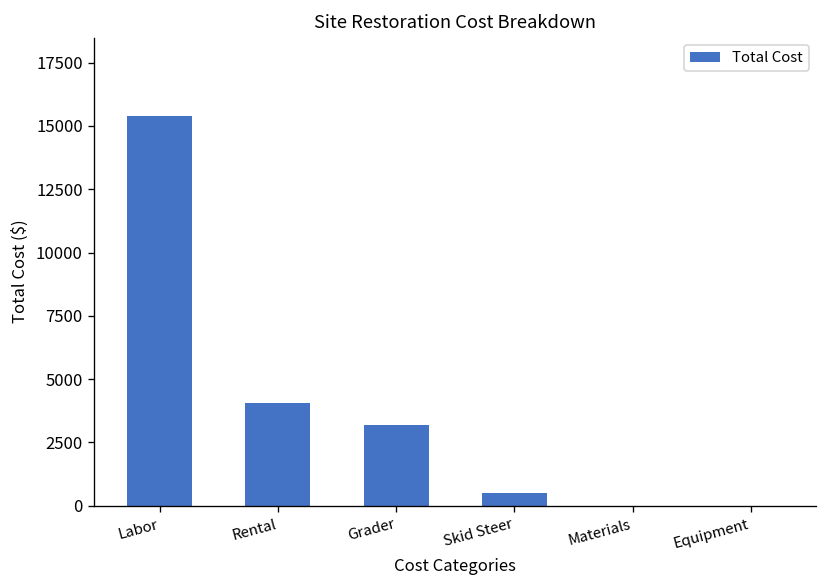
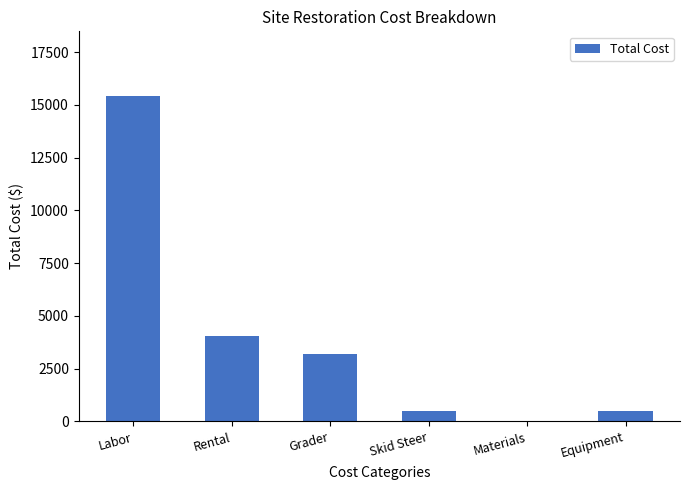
Equipment: 0 -> 500
